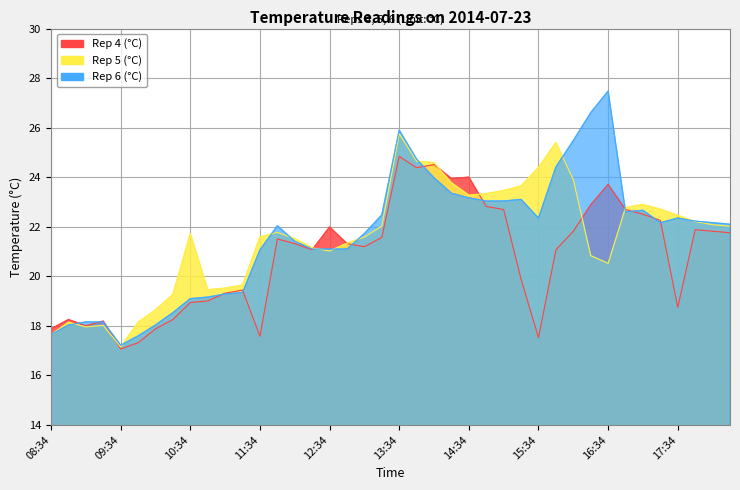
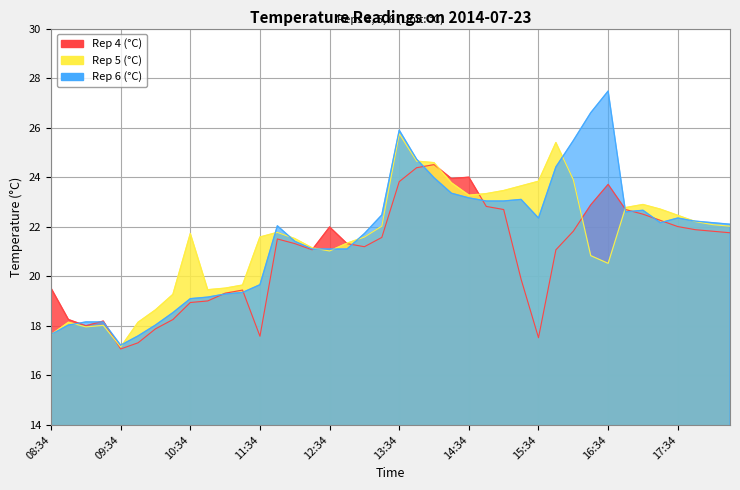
Rep 4 (°C), 08:34: 17.9 -> 19.5
Rep 6 (°C), 11:34: 21.1 -> 19.7
Rep 4 (°C), 13:34: 24.8 -> 23.8
Rep 5 (°C), 15:34: 24.4 -> 23.8
Rep 4 (°C), 17:34: 18.7 -> 22.0
